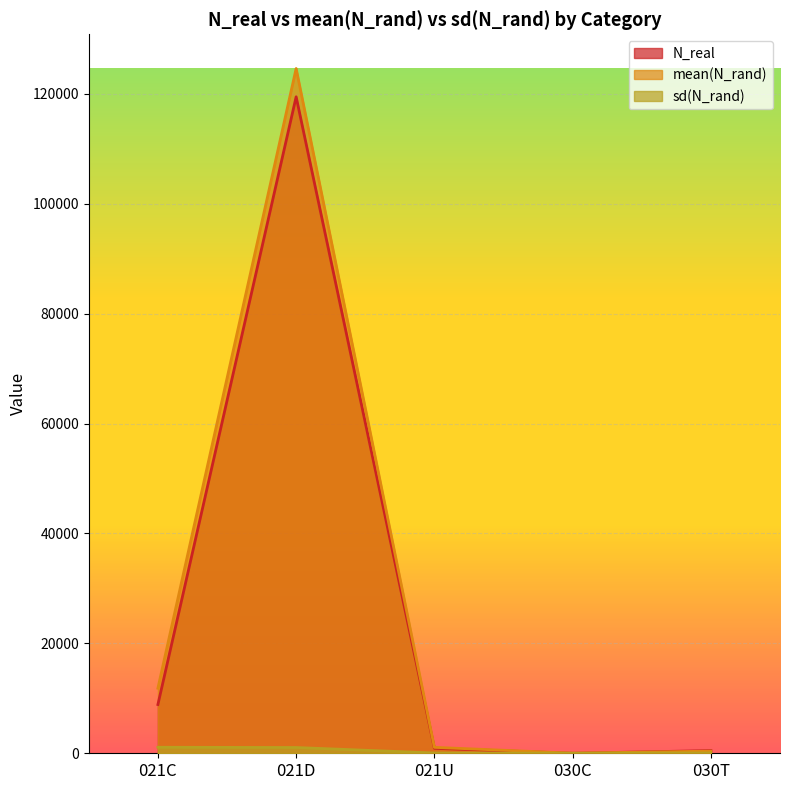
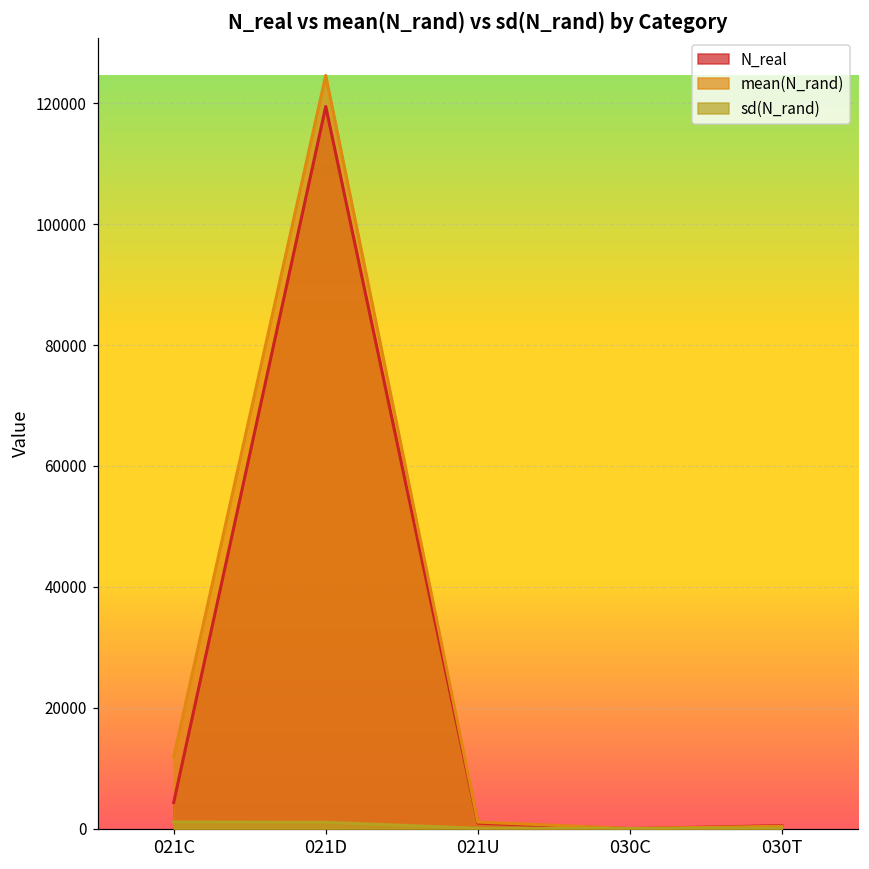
N_real, 021C: 9000 -> 4000
